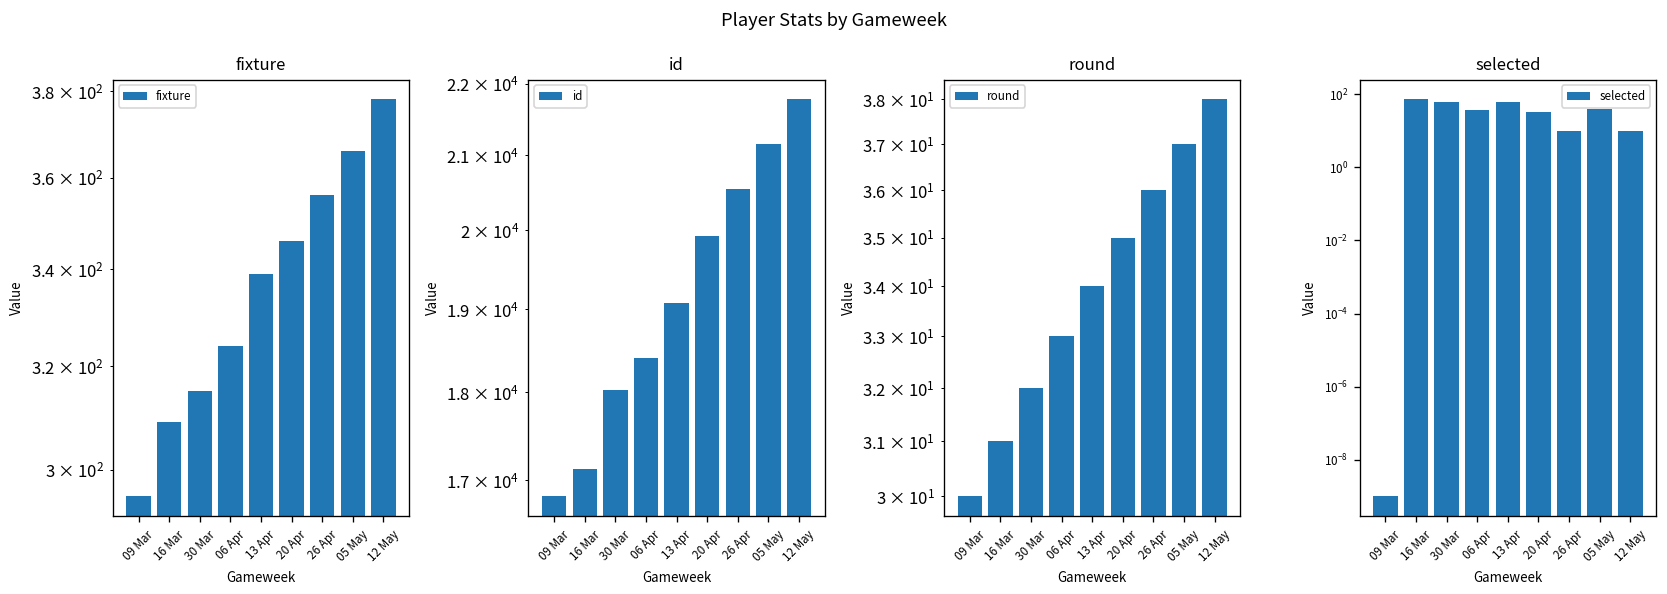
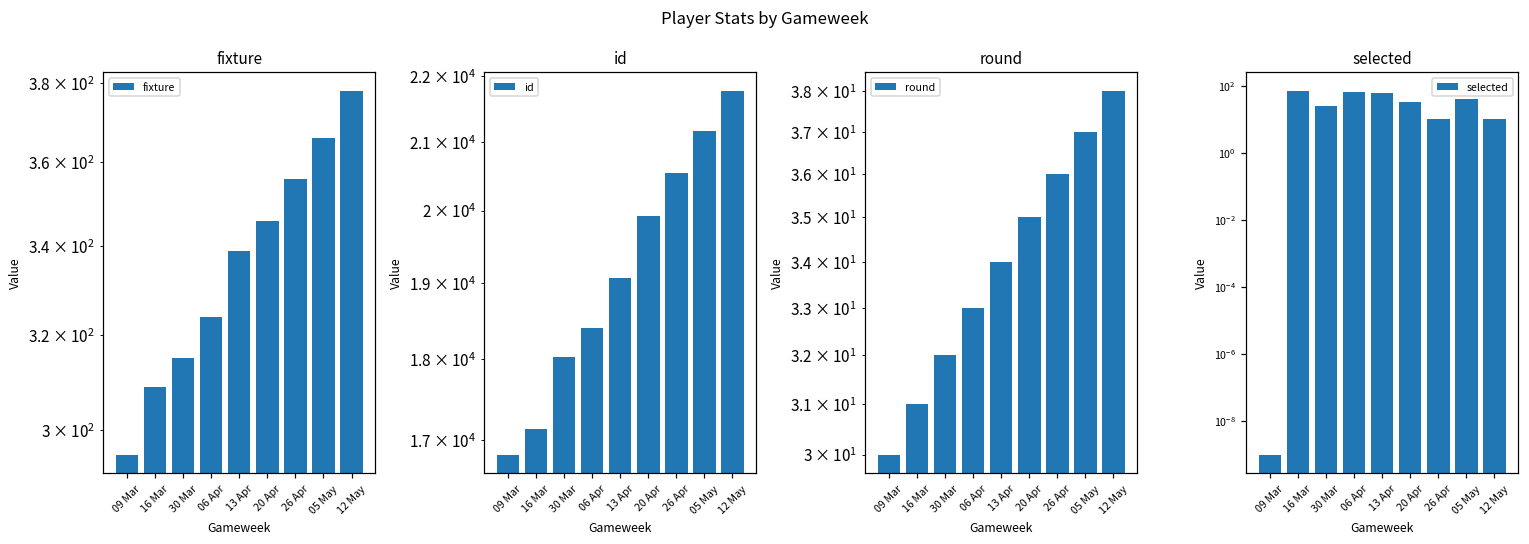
selected, 30 Mar: 60 -> 30
selected, 06 Apr: 40 -> 70
